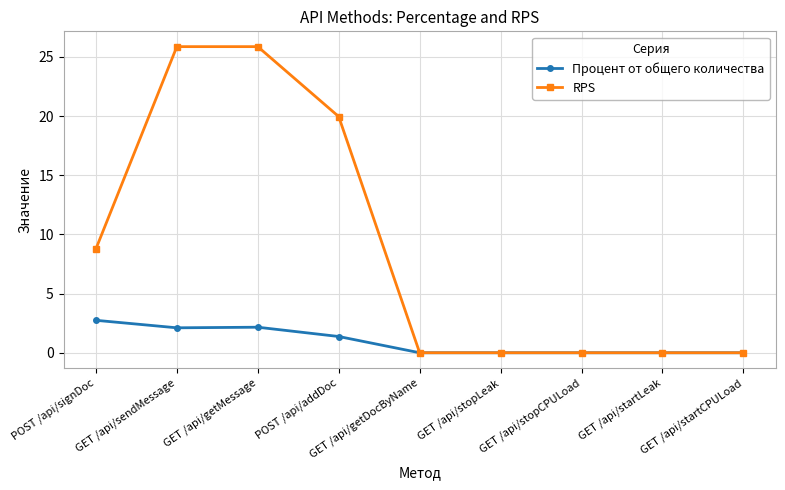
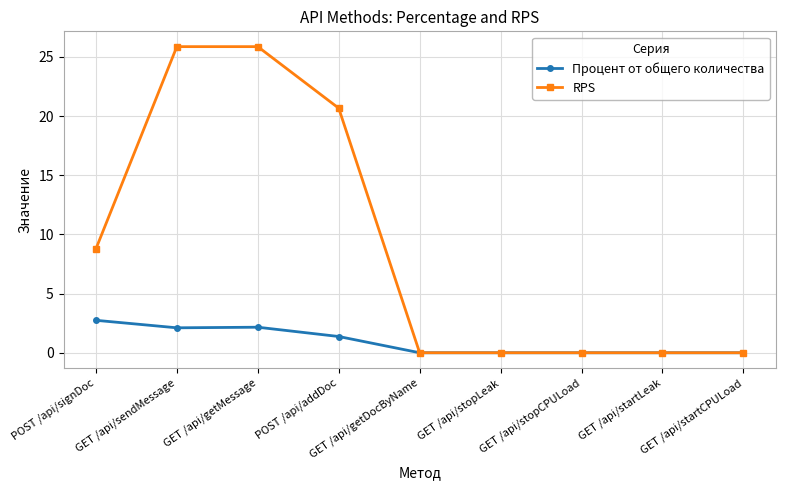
RPS, POST /api/addDoc: 20.0 -> 20.7
